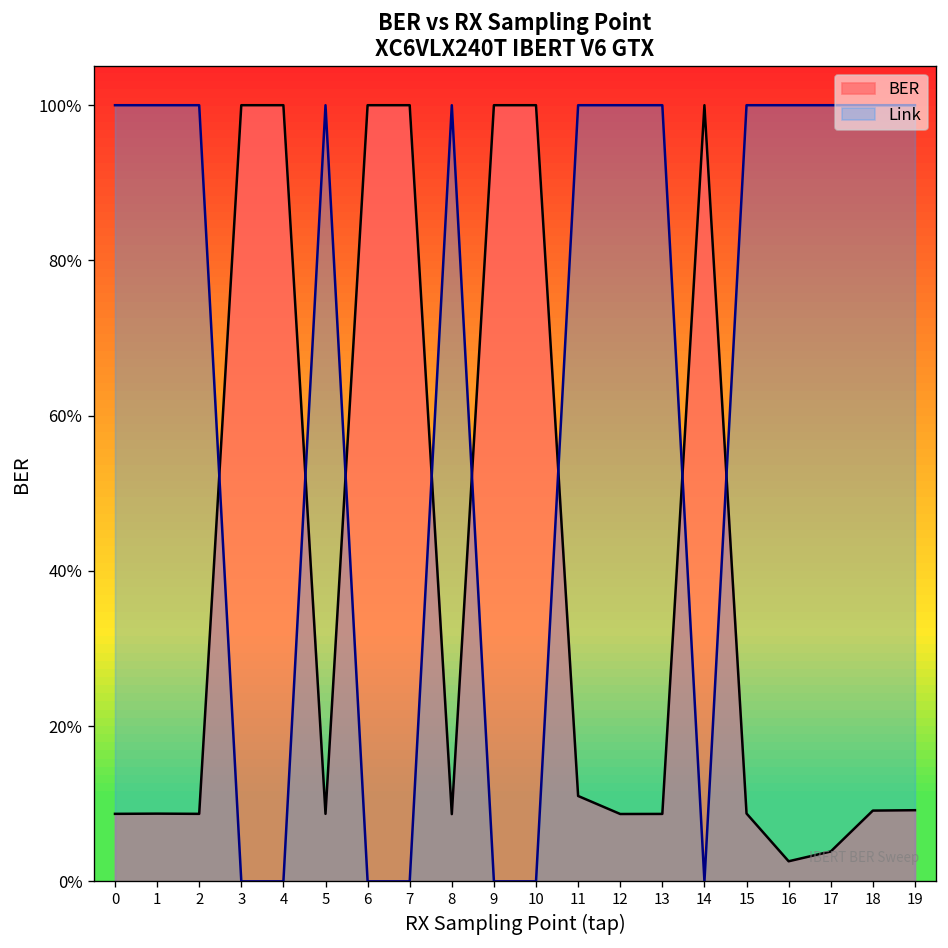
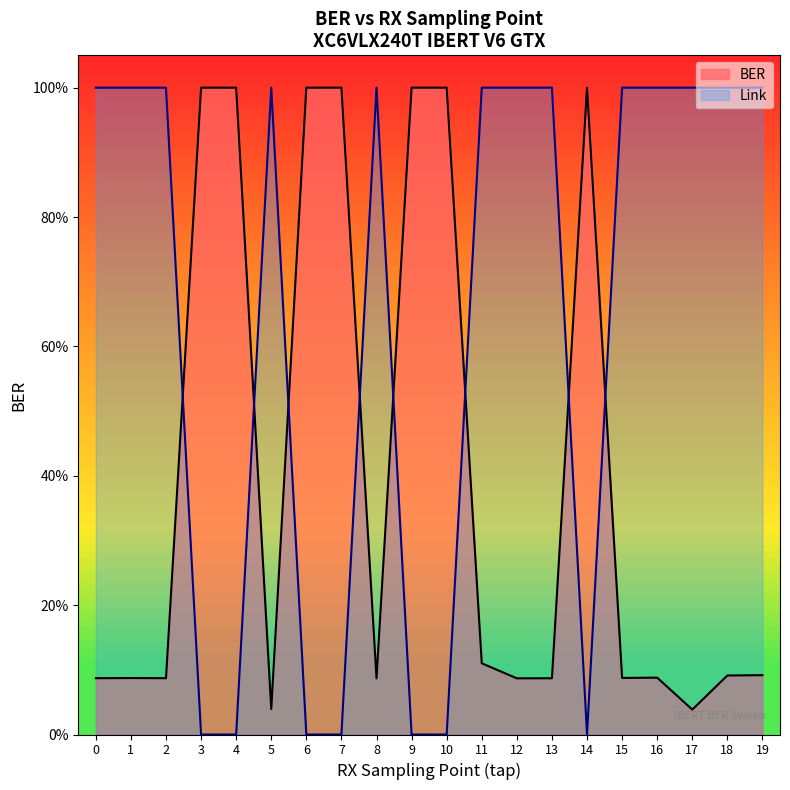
BER, 5: 9% -> 4%
BER, 16: 3% -> 9%
